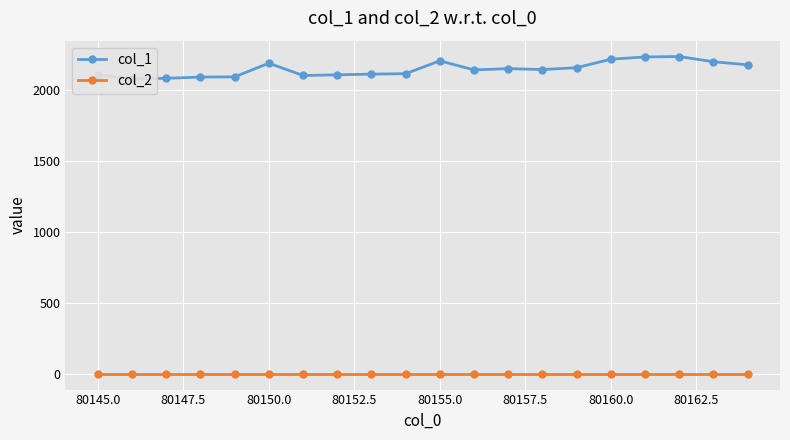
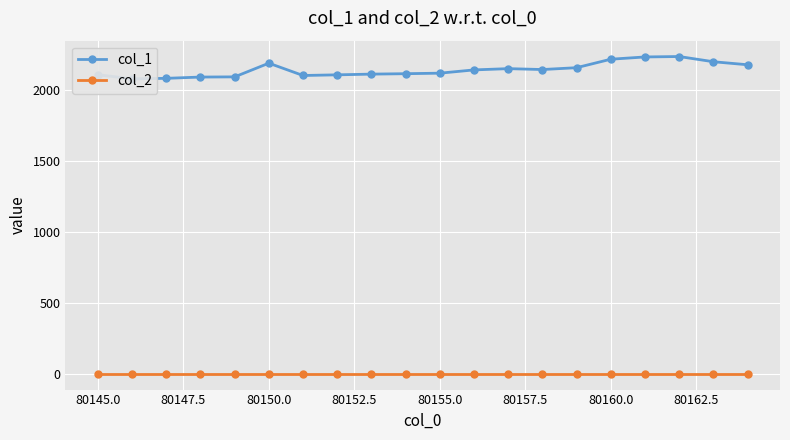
col_1, 80155.0: 2210 -> 2120
